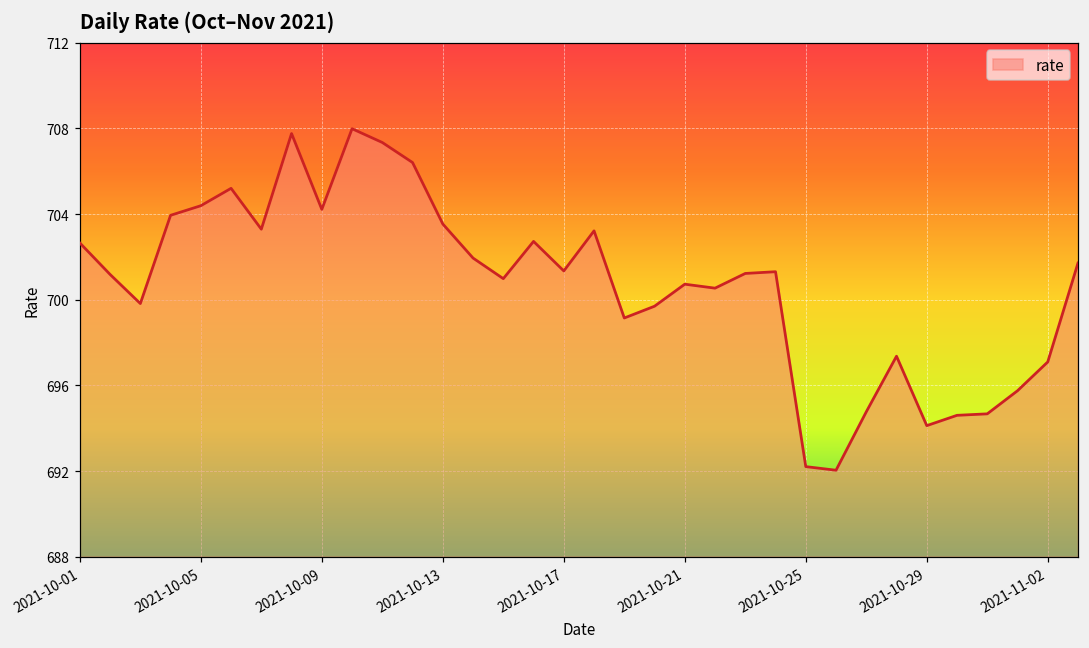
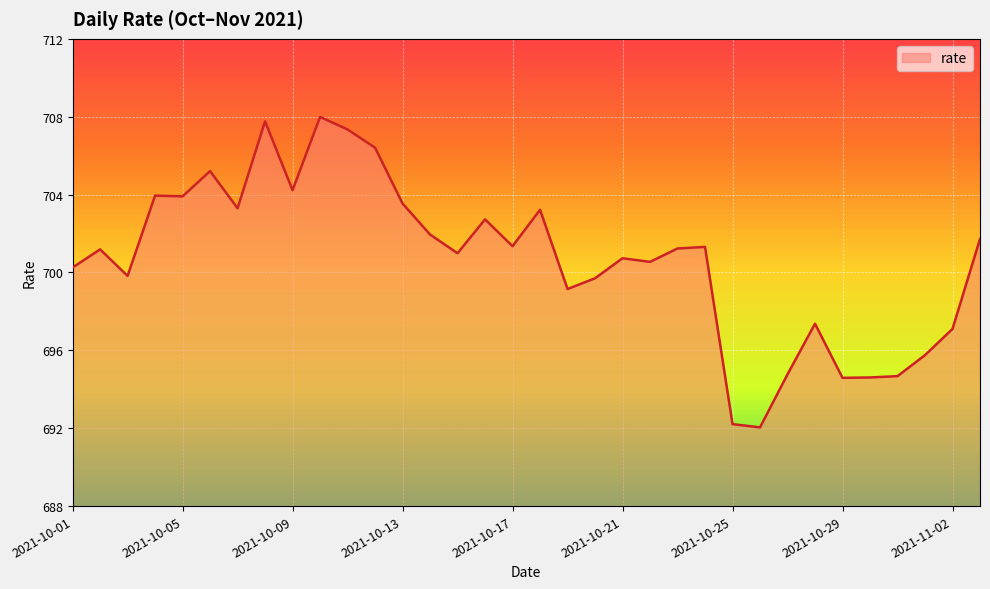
2021-10-01: 702.7 -> 700.3
2021-10-05: 704.4 -> 703.9
2021-10-29: 694.1 -> 694.6
